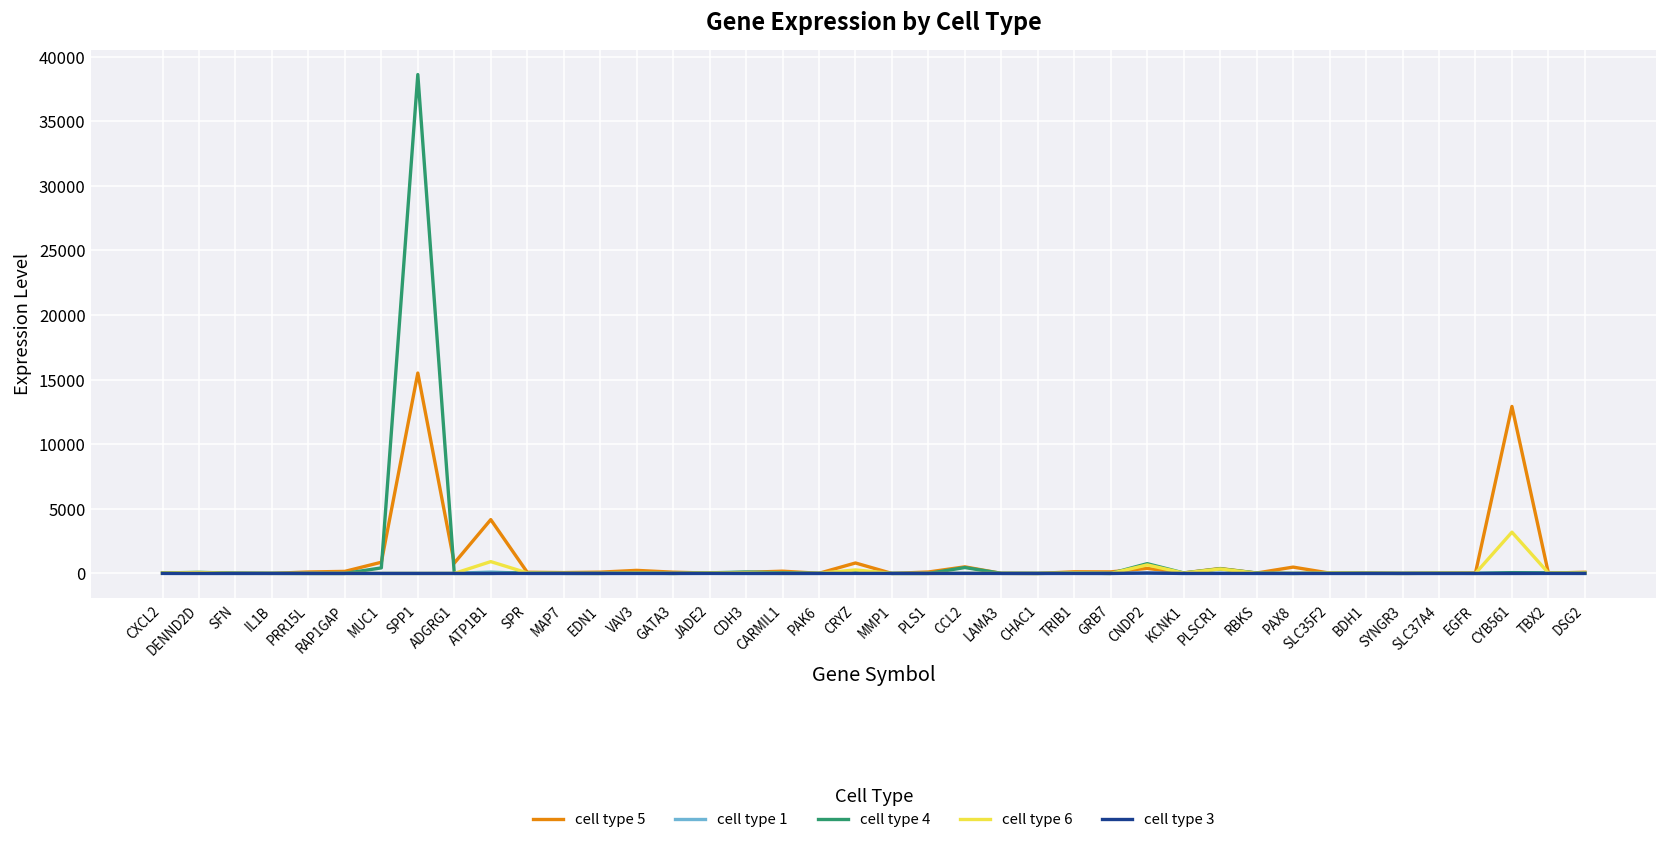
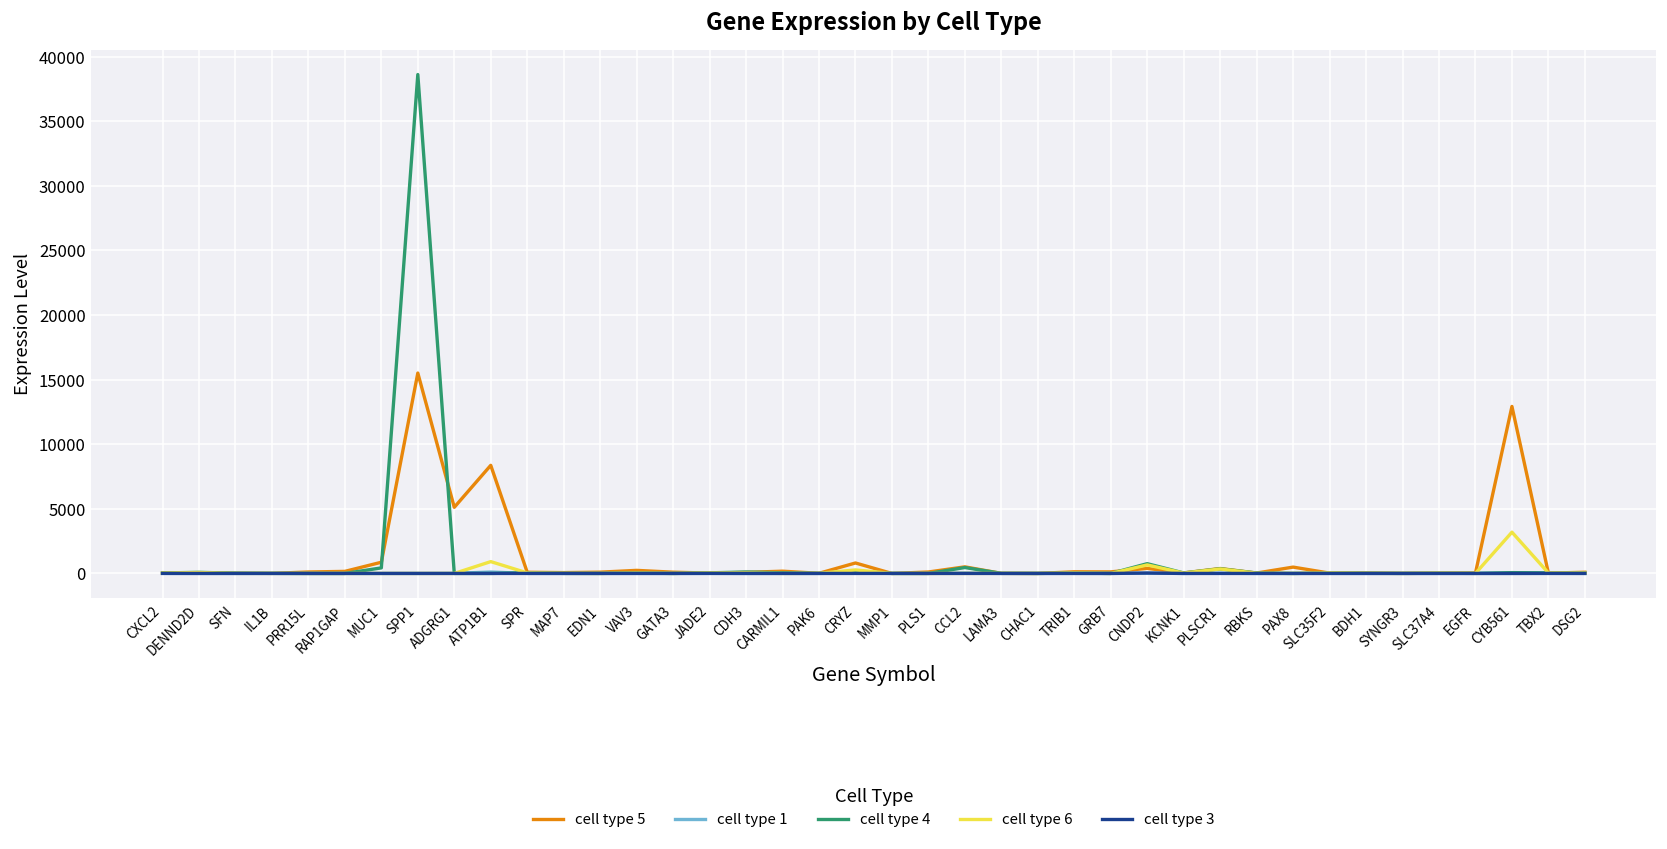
cell type 5, ADGRG1: 800 -> 5100
cell type 5, ATP1B1: 4200 -> 8400
